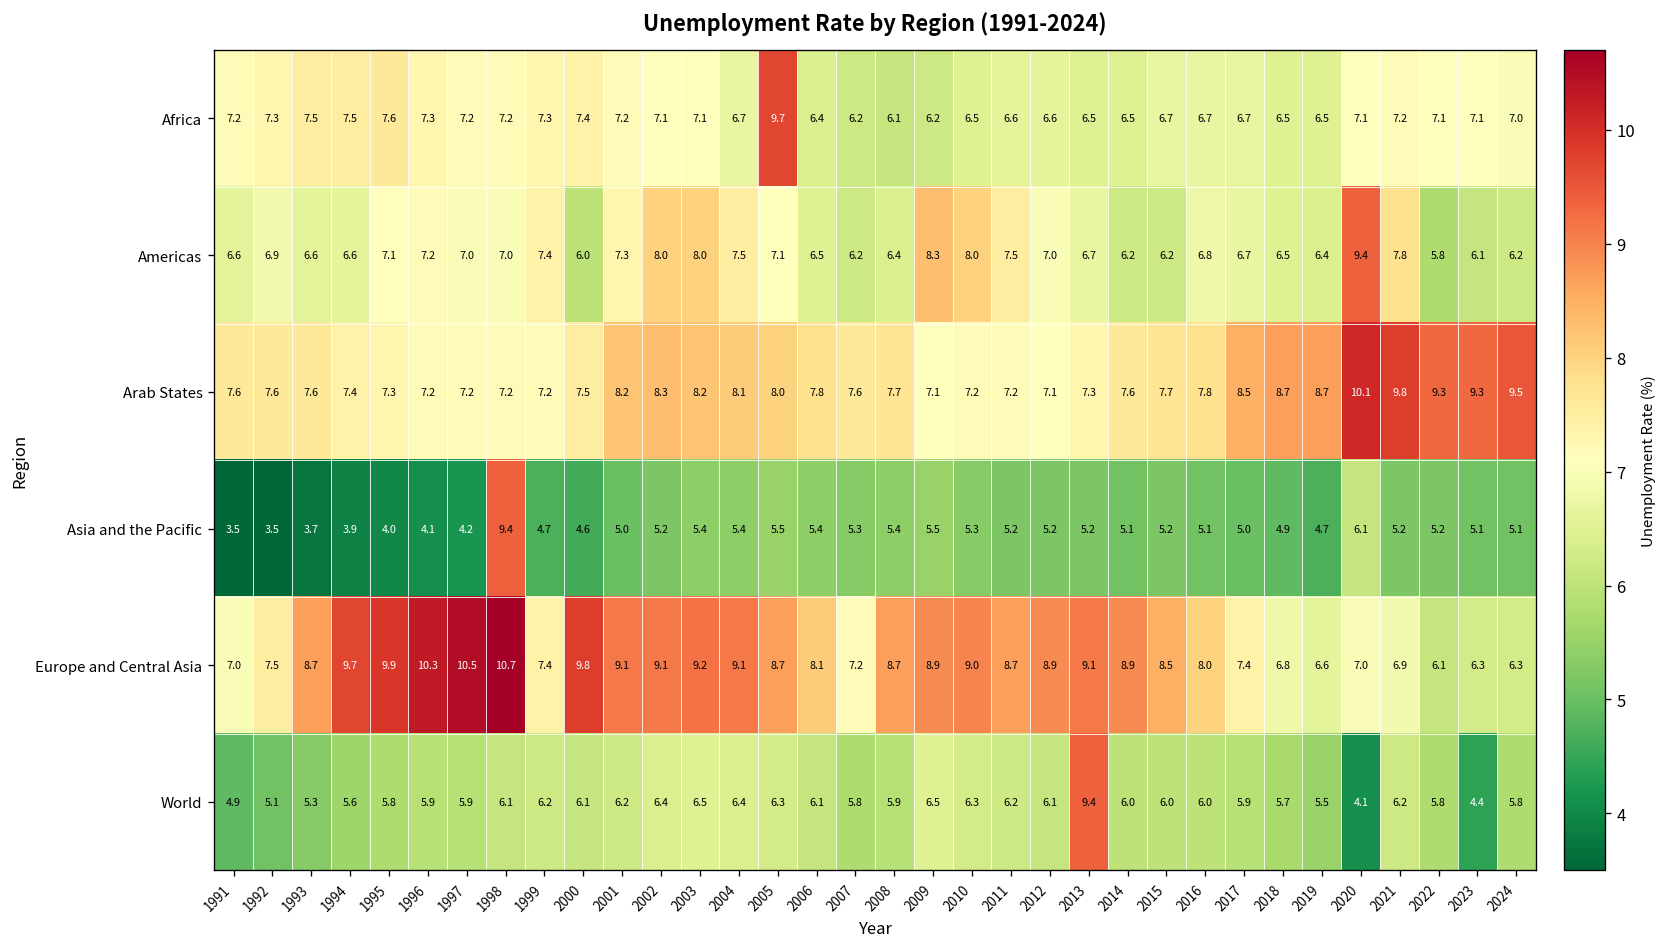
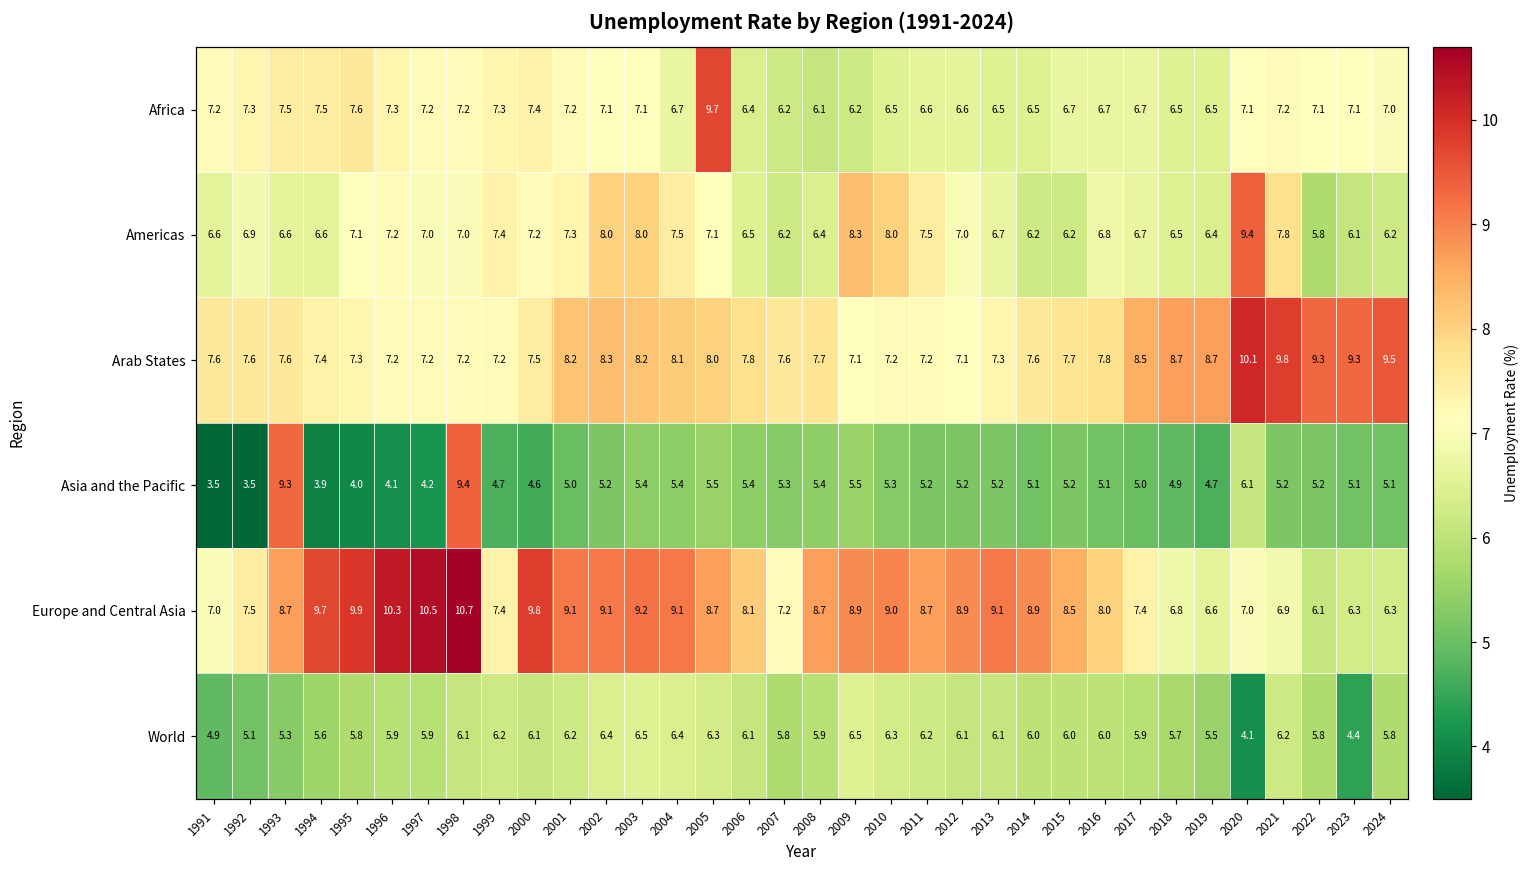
Americas, 2000: 6.0 -> 7.2
Asia and the Pacific, 1993: 3.7 -> 9.3
World, 2013: 9.4 -> 6.1
